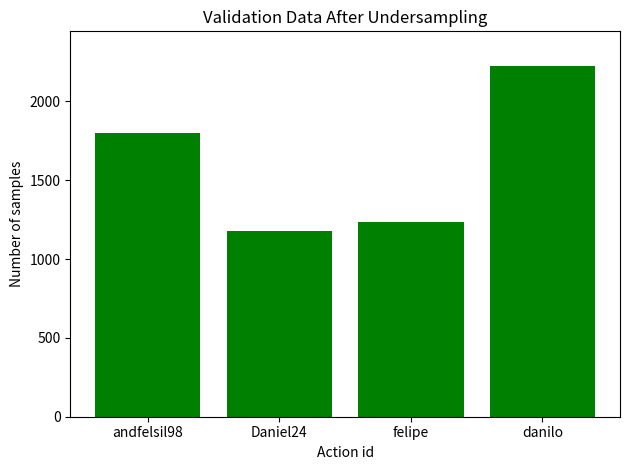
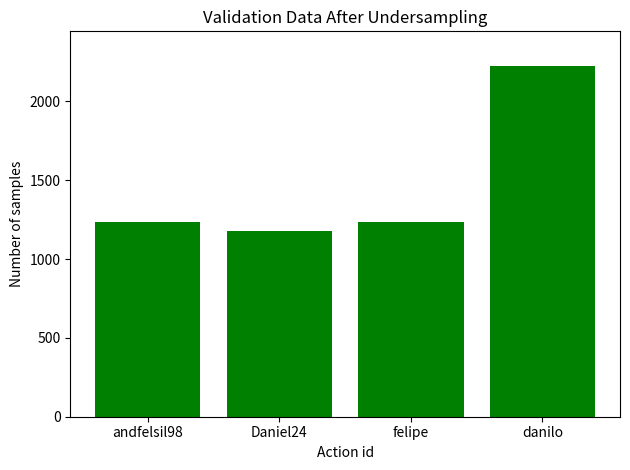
andfelsil98: 1800 -> 1230
